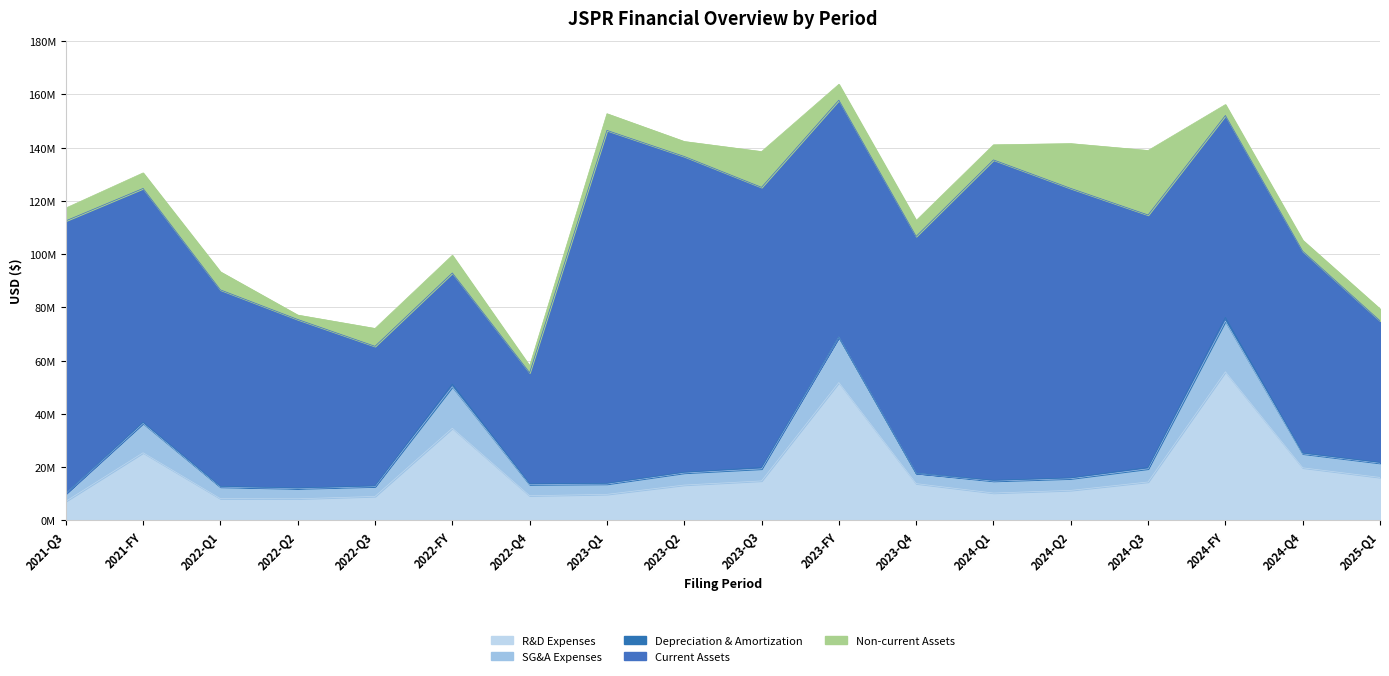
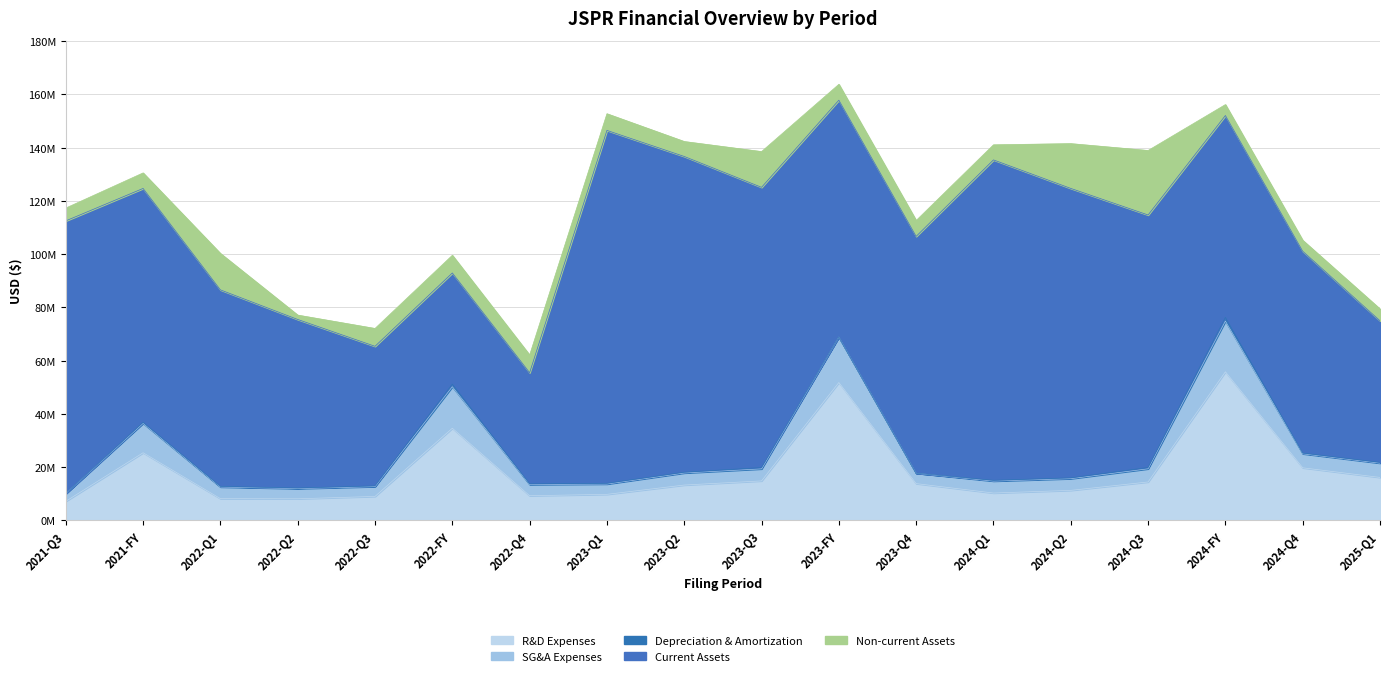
Non-current Assets, 2022-Q1: 7000000 -> 14000000
Non-current Assets, 2022-Q4: 3000000 -> 7000000
